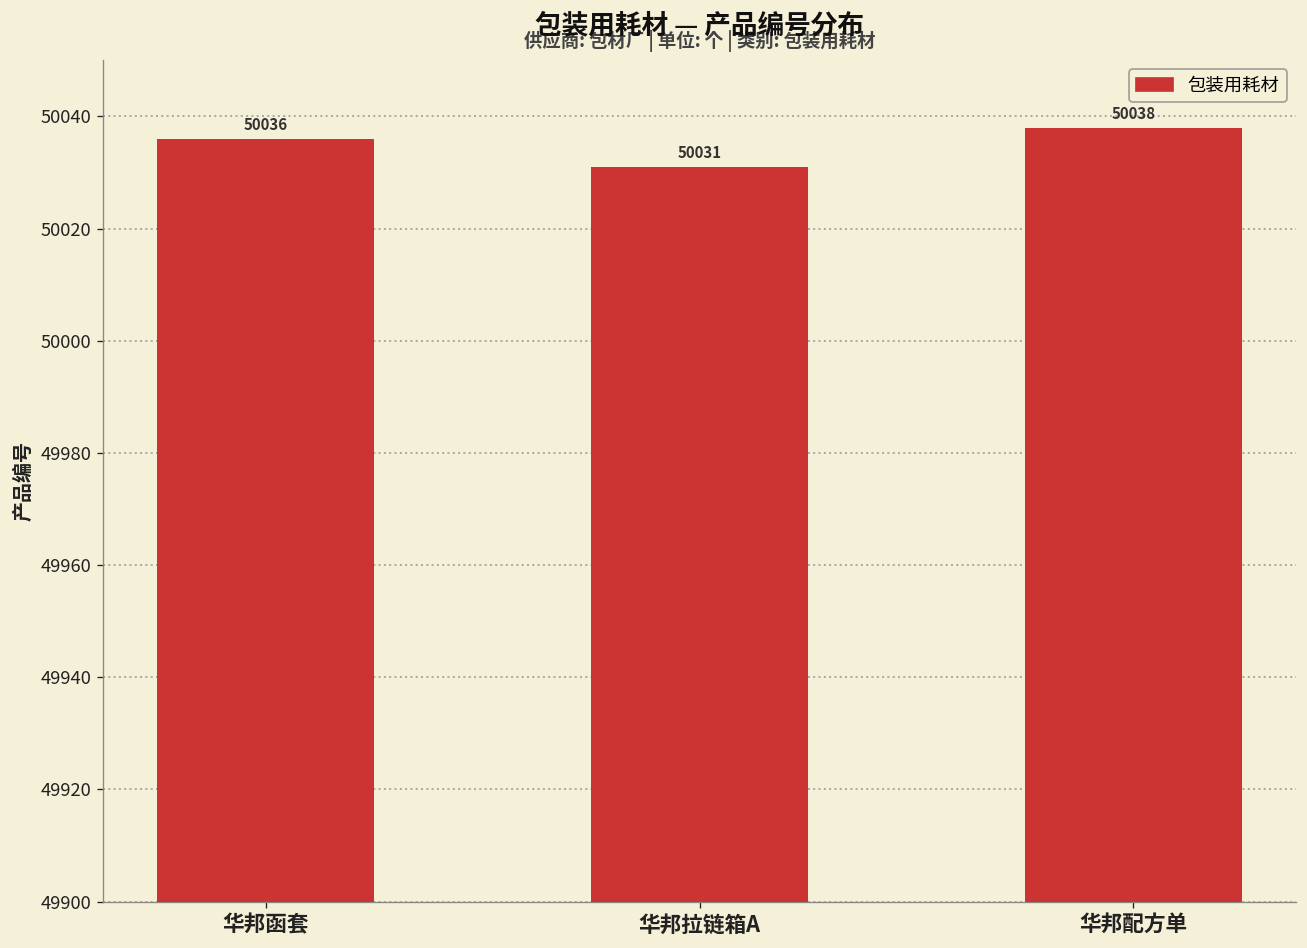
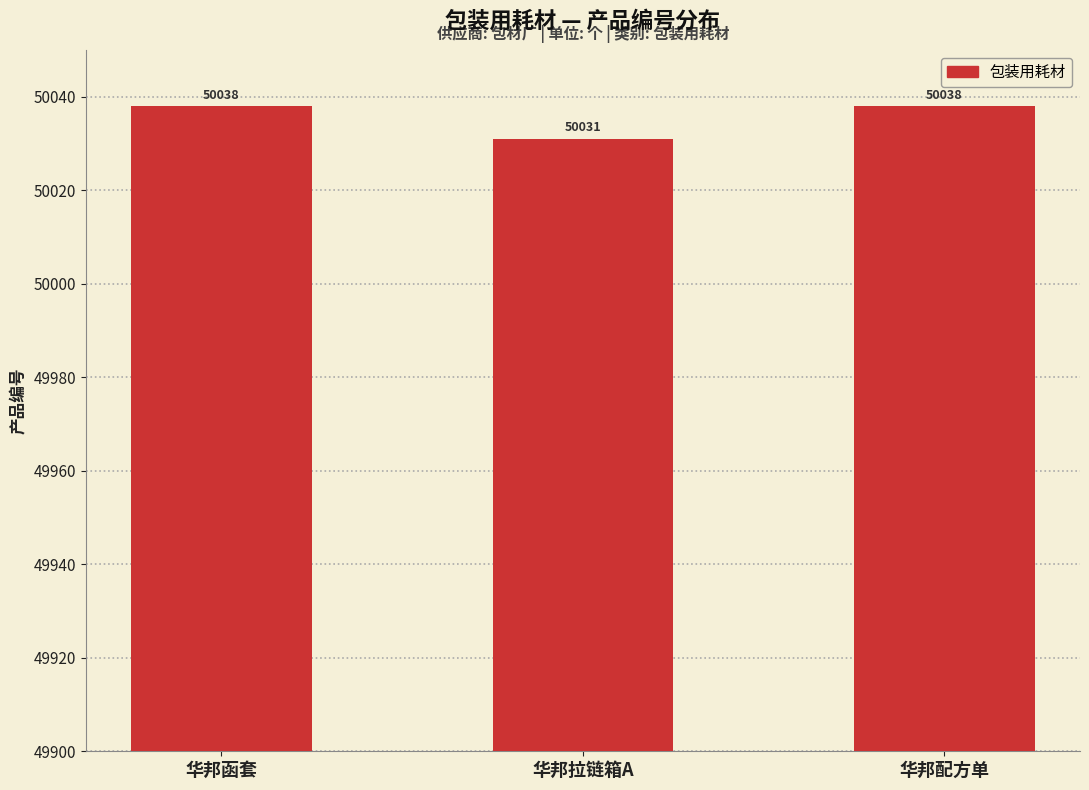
华邦函套: 50036 -> 50038
